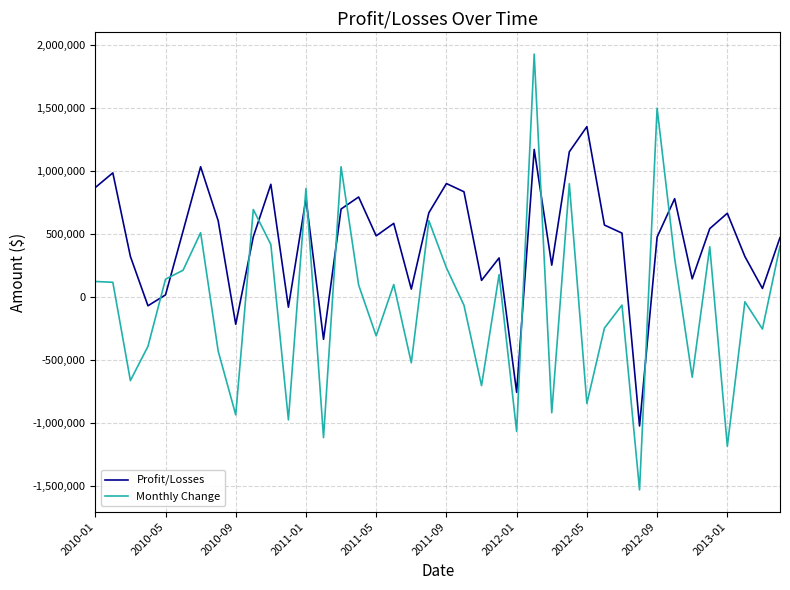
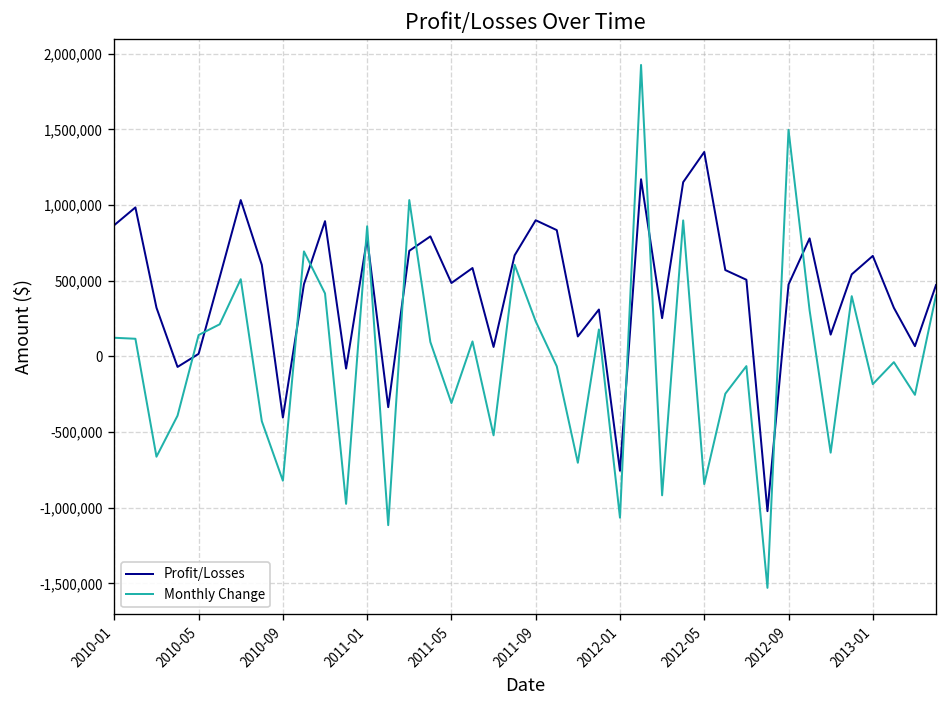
Profit/Losses, 2010-09: -220,000 -> -400,000
Monthly Change, 2010-09: -930,000 -> -820,000
Monthly Change, 2013-01: -1,180,000 -> -180,000
